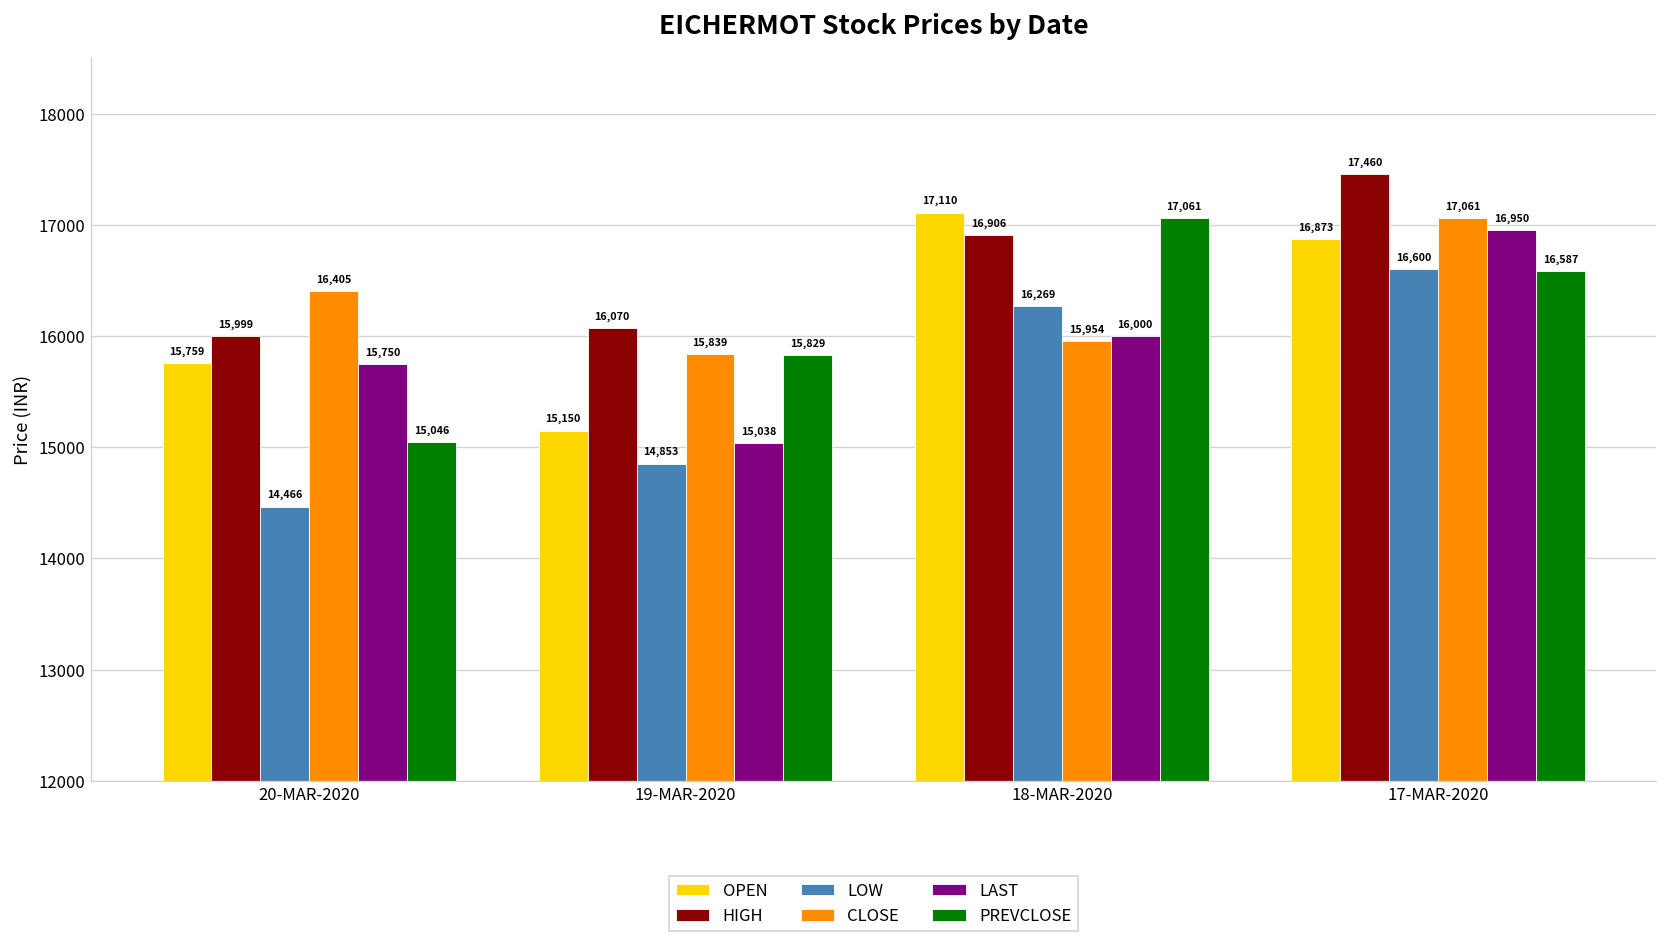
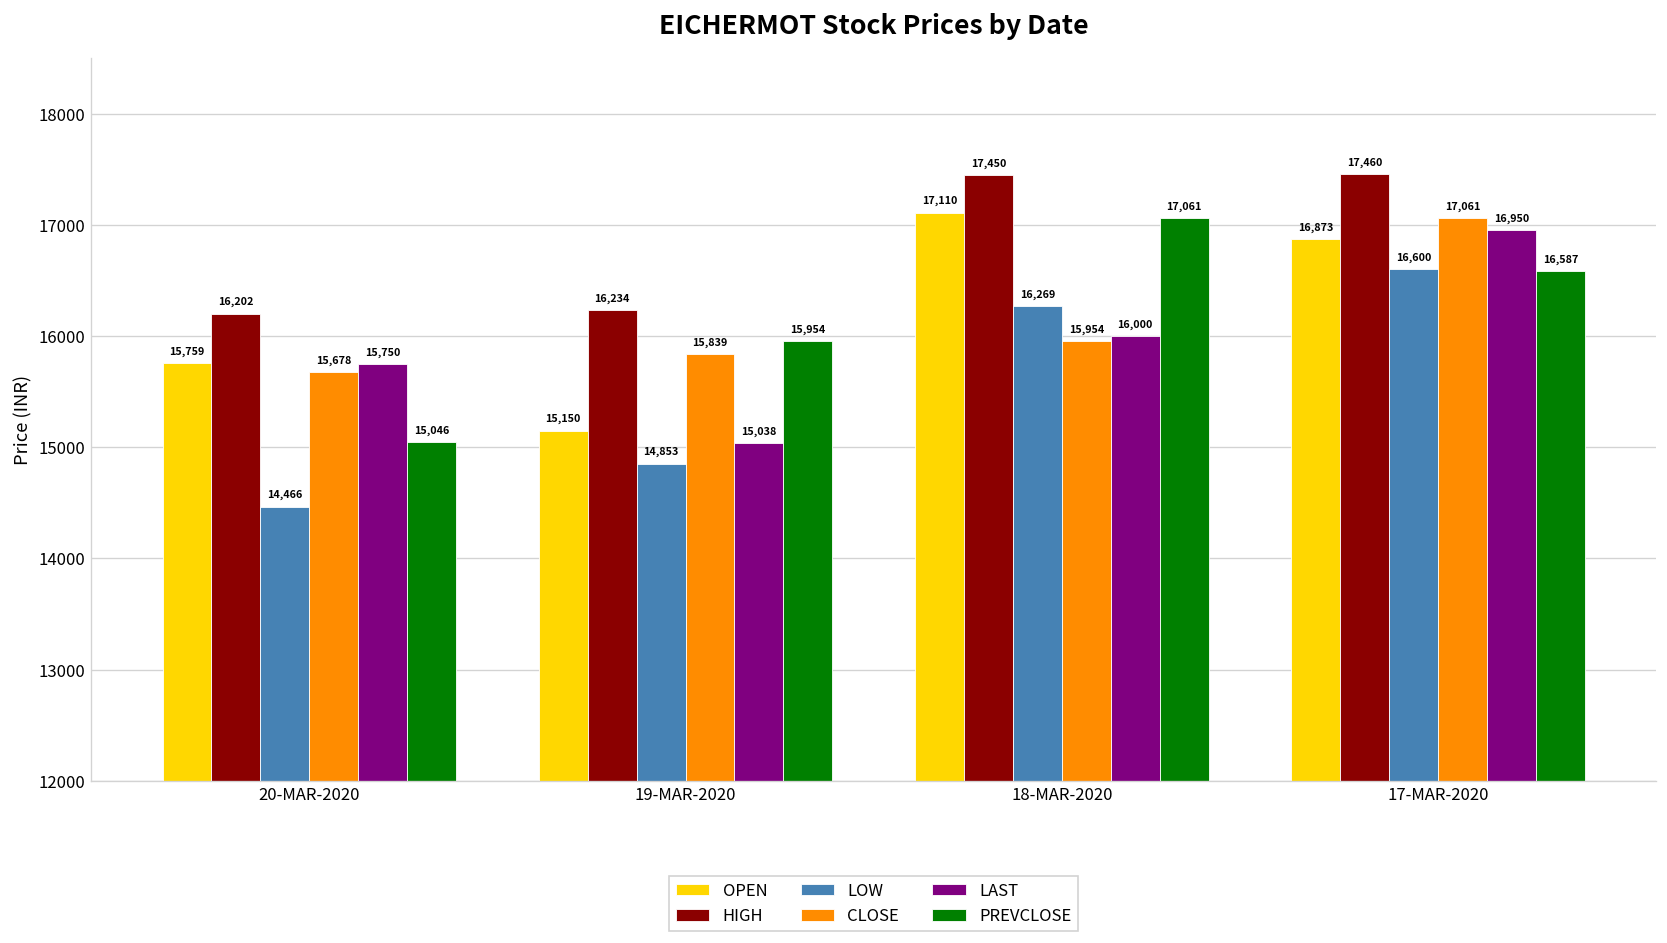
HIGH, 20-MAR-2020: 15,999 -> 16,202
CLOSE, 20-MAR-2020: 16,405 -> 15,678
HIGH, 19-MAR-2020: 16,070 -> 16,234
PREVCLOSE, 19-MAR-2020: 15,829 -> 15,954
HIGH, 18-MAR-2020: 16,906 -> 17,450
